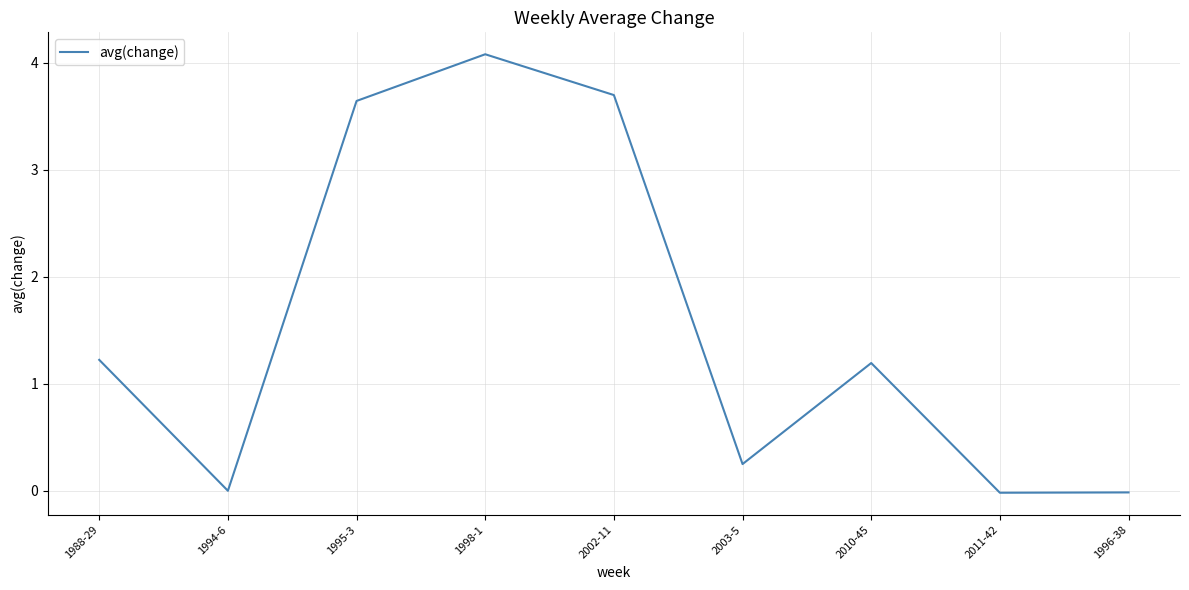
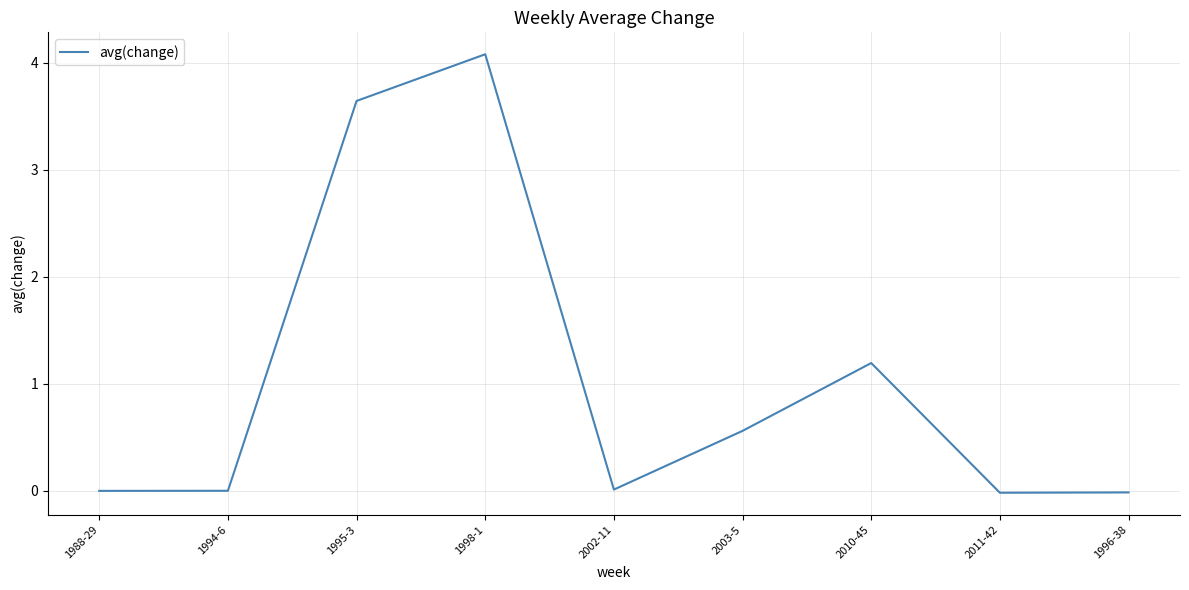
1988-29: 1.22 -> 0.00
2002-11: 3.70 -> 0.01
2003-5: 0.25 -> 0.56
